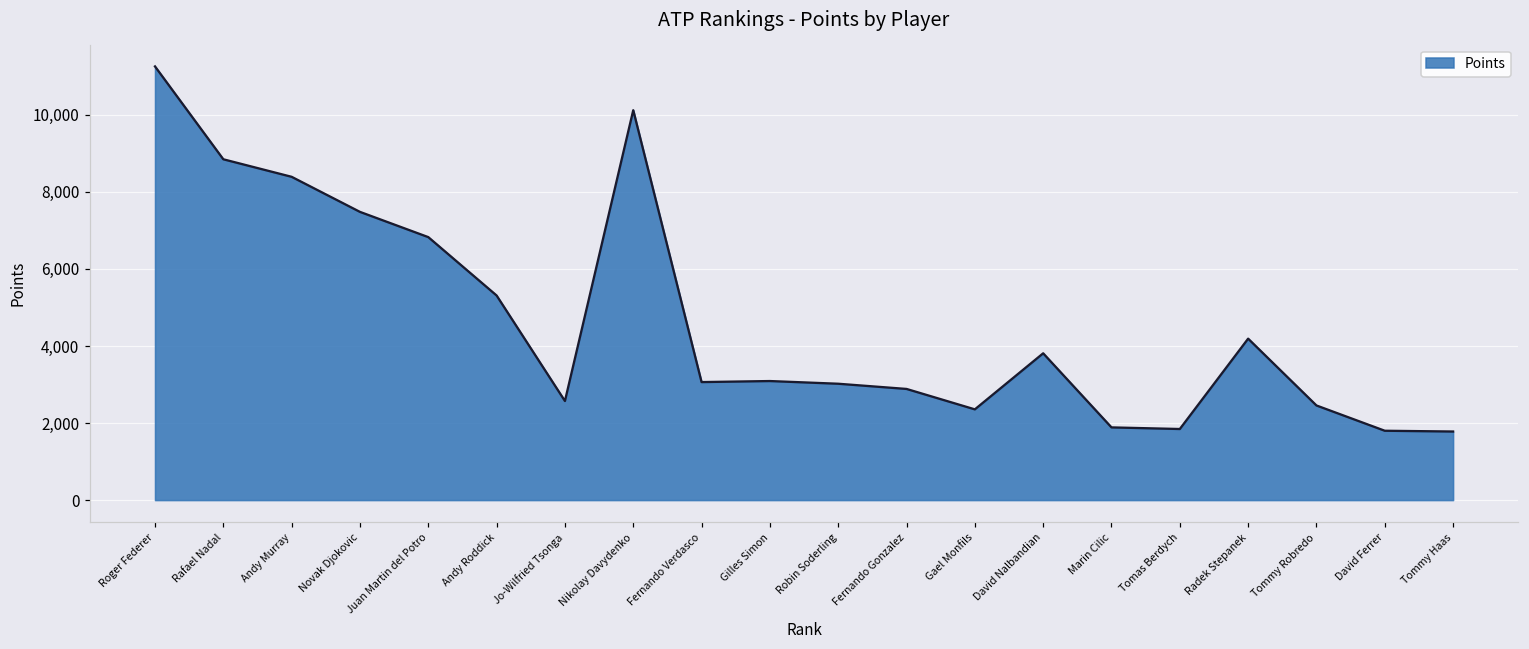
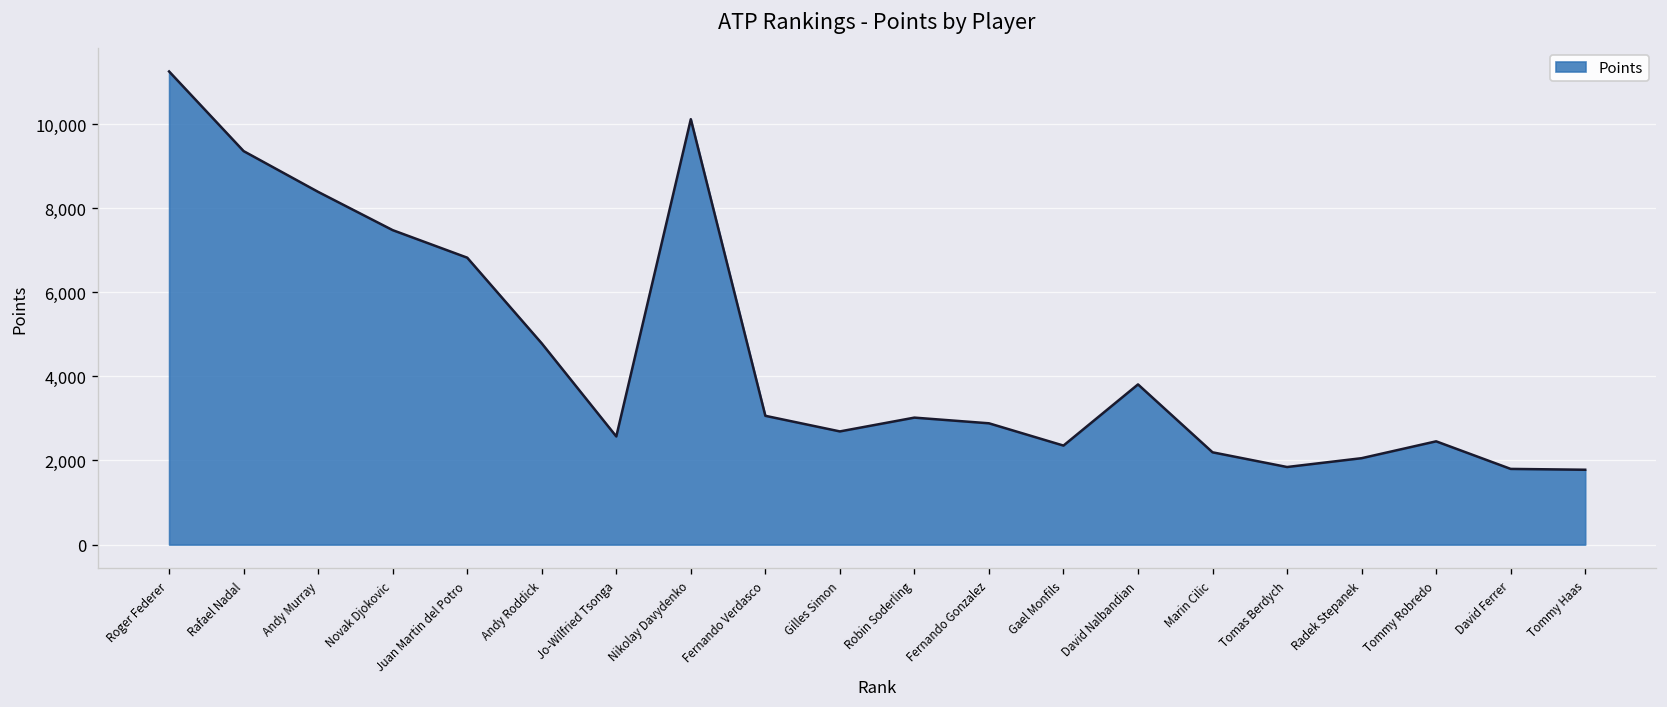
Rafael Nadal: 8,800 -> 9,400
Andy Roddick: 5,300 -> 4,800
Gilles Simon: 3,100 -> 2,700
Marin Cilic: 1,900 -> 2,200
Radek Stepanek: 4,200 -> 2,100
